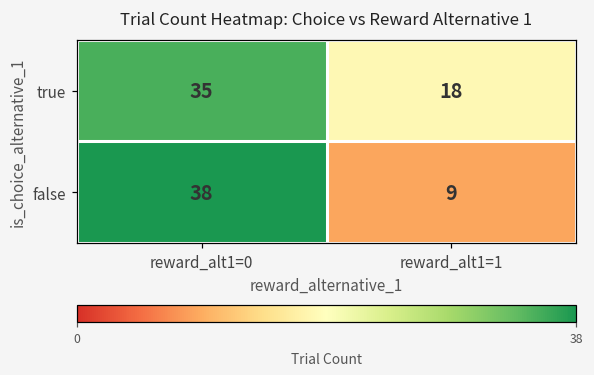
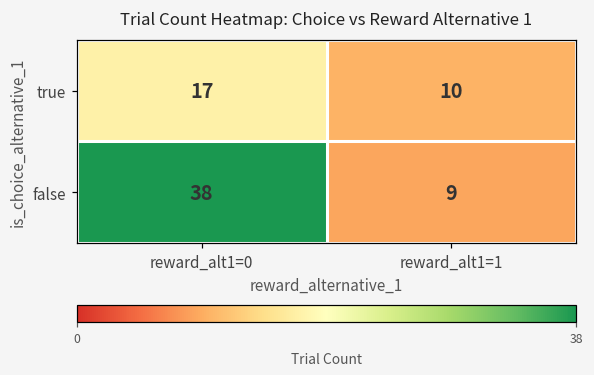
true, reward_alt1=0: 35 -> 17
true, reward_alt1=1: 18 -> 10
